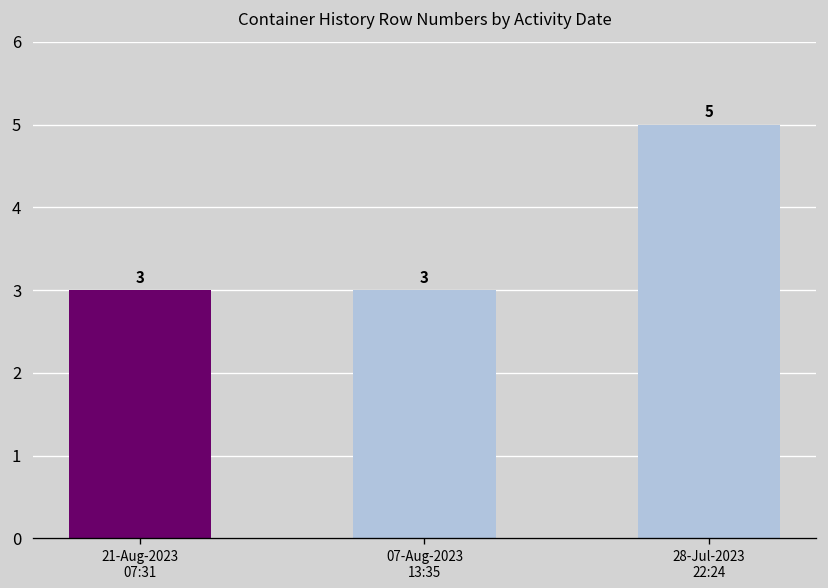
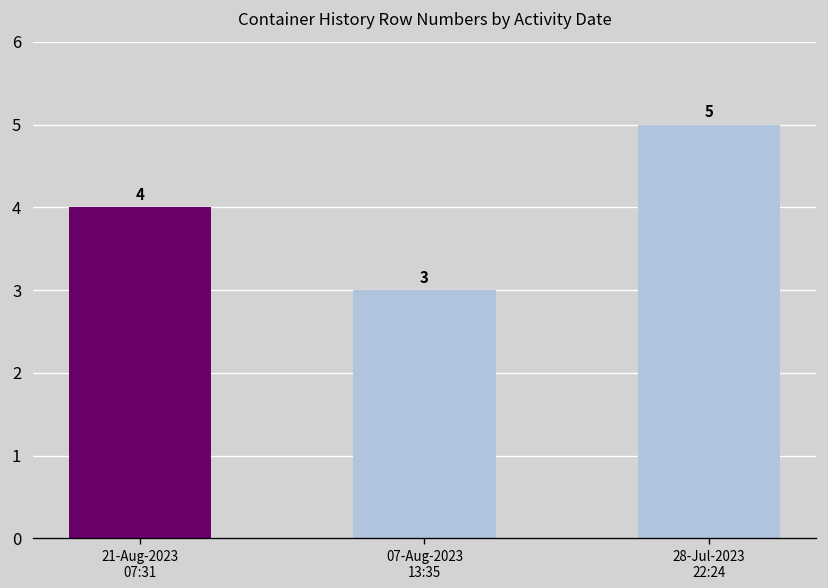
21-Aug-2023 07:31: 3 -> 4
